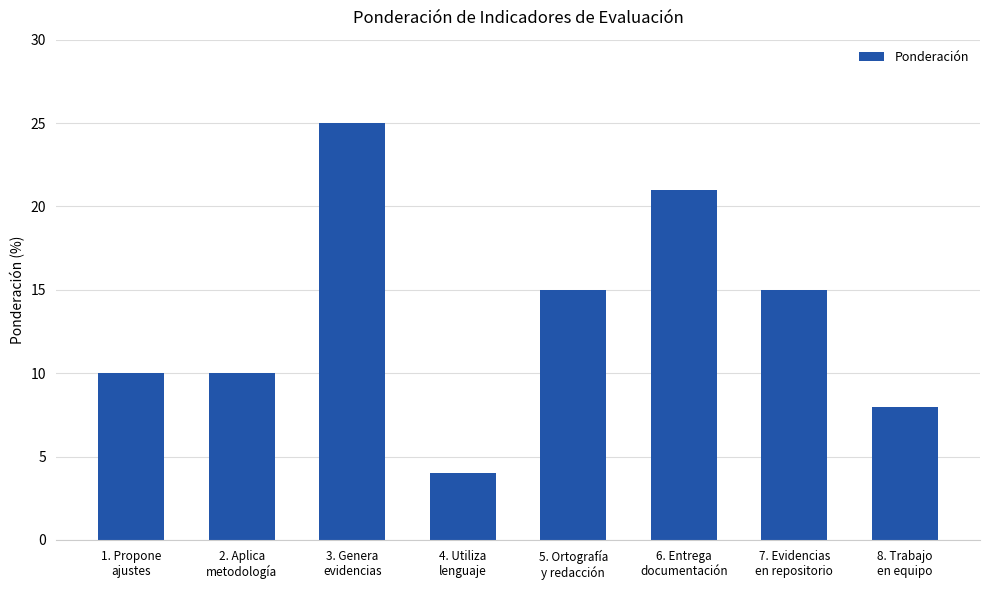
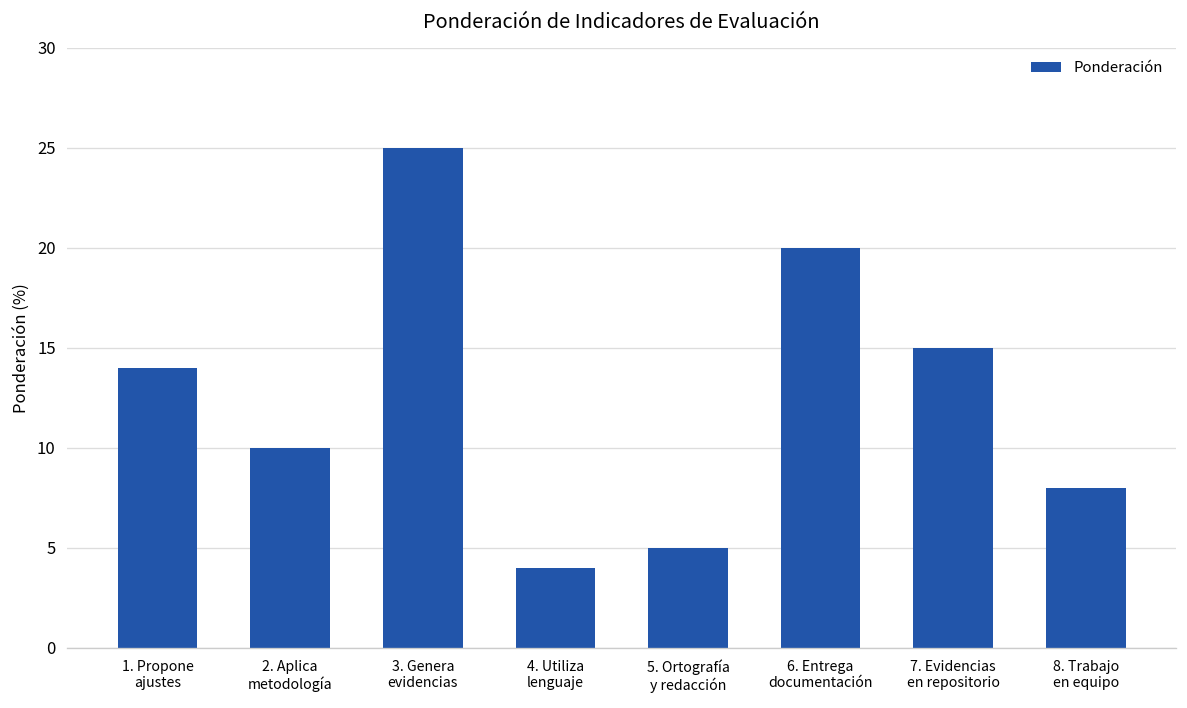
1. Propone ajustes: 10 -> 14
5. Ortografía y redacción: 15 -> 5
6. Entrega documentación: 21 -> 20
